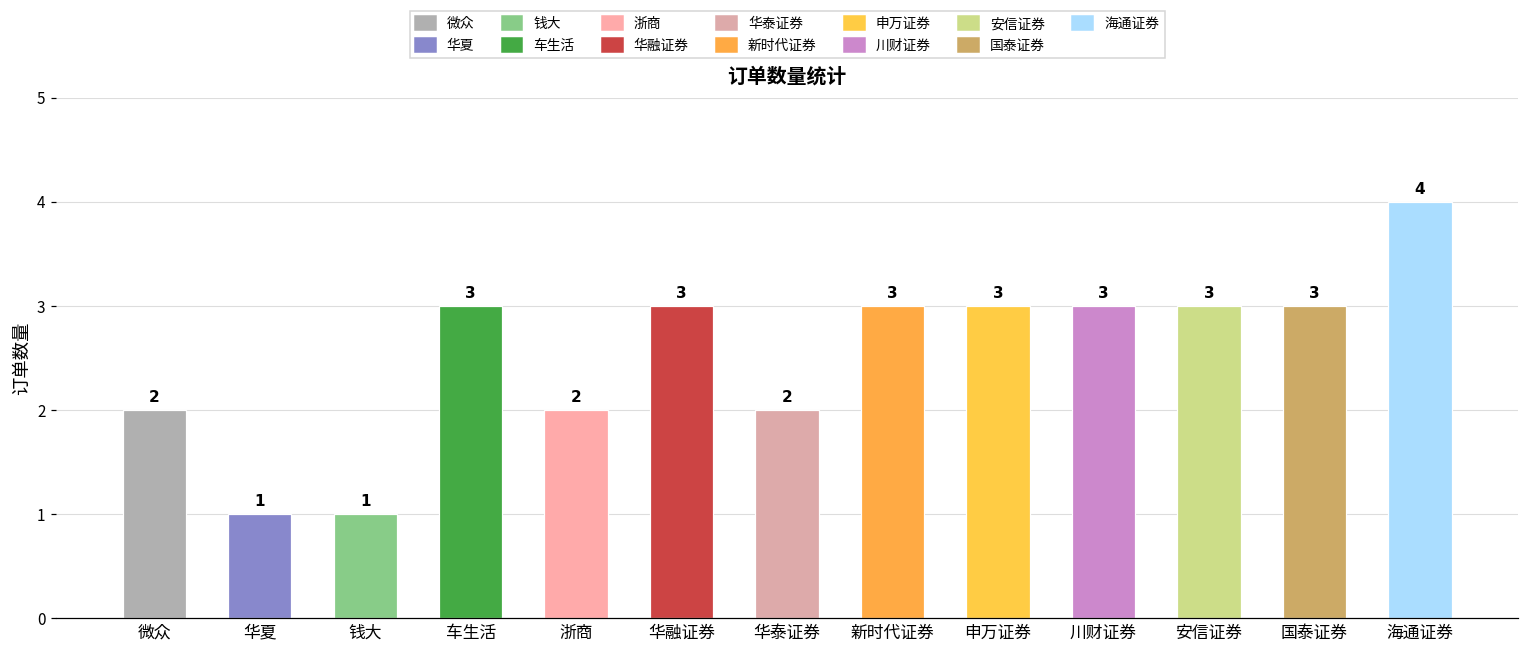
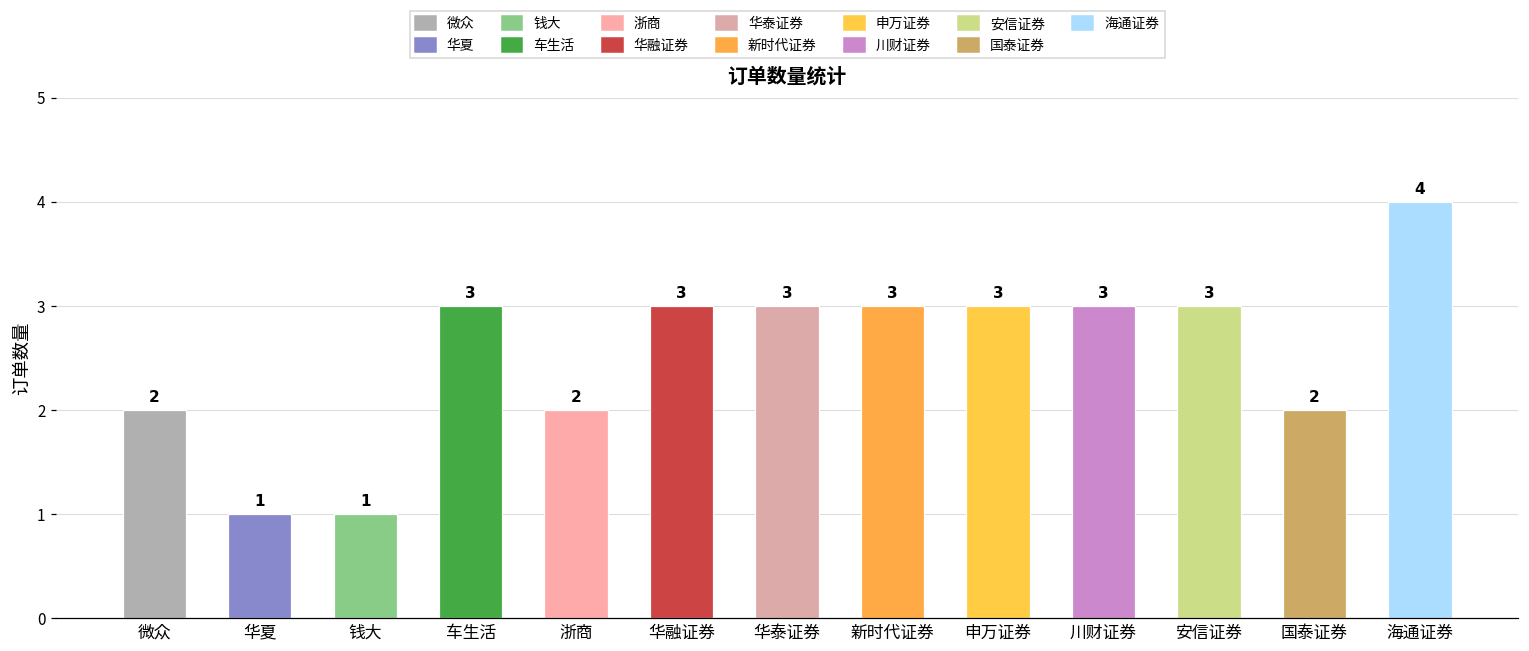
华泰证券: 2 -> 3
国泰证券: 3 -> 2
